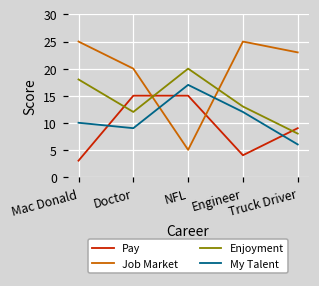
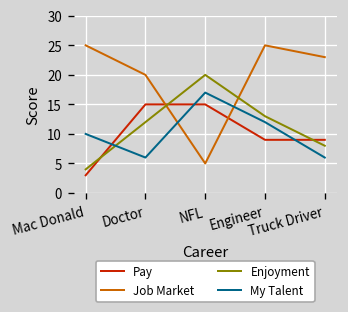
Enjoyment, Mac Donald: 18 -> 4
My Talent, Doctor: 9 -> 6
Pay, Engineer: 4 -> 9
